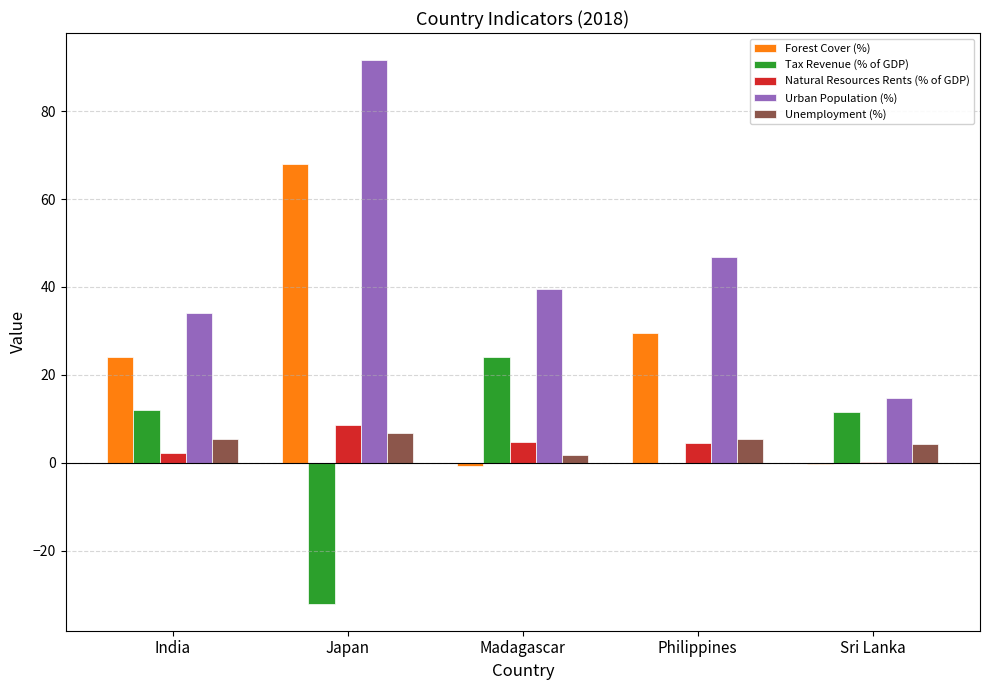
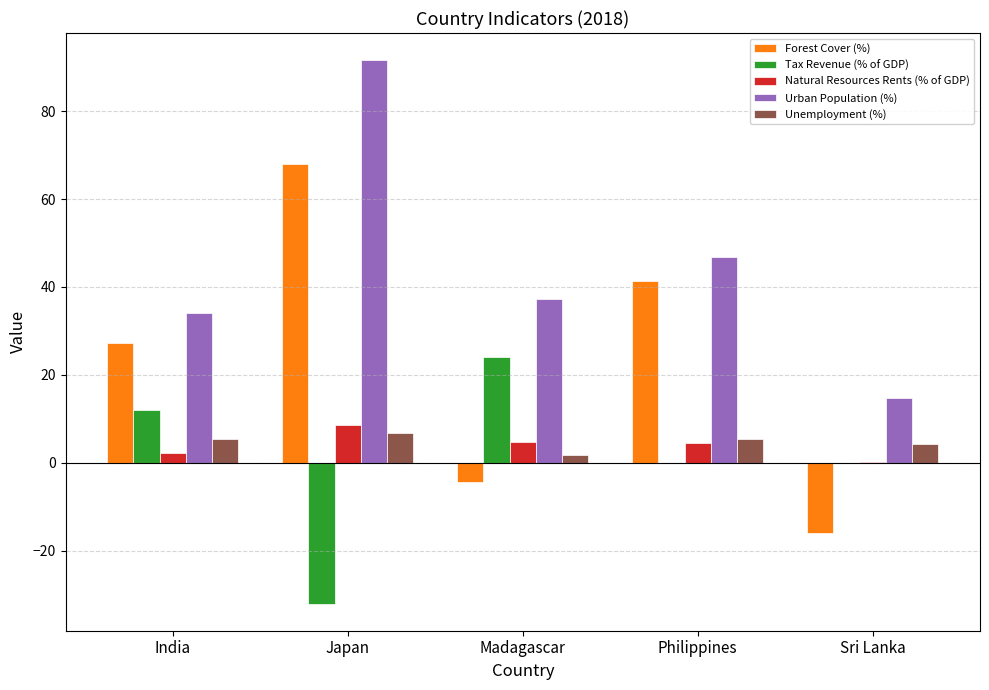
Forest Cover (%), India: 24 -> 27
Forest Cover (%), Madagascar: -1 -> -4
Urban Population (%), Madagascar: 40 -> 37
Forest Cover (%), Philippines: 29 -> 41
Forest Cover (%), Sri Lanka: 0 -> -16
Tax Revenue (% of GDP), Sri Lanka: 12 -> 0
